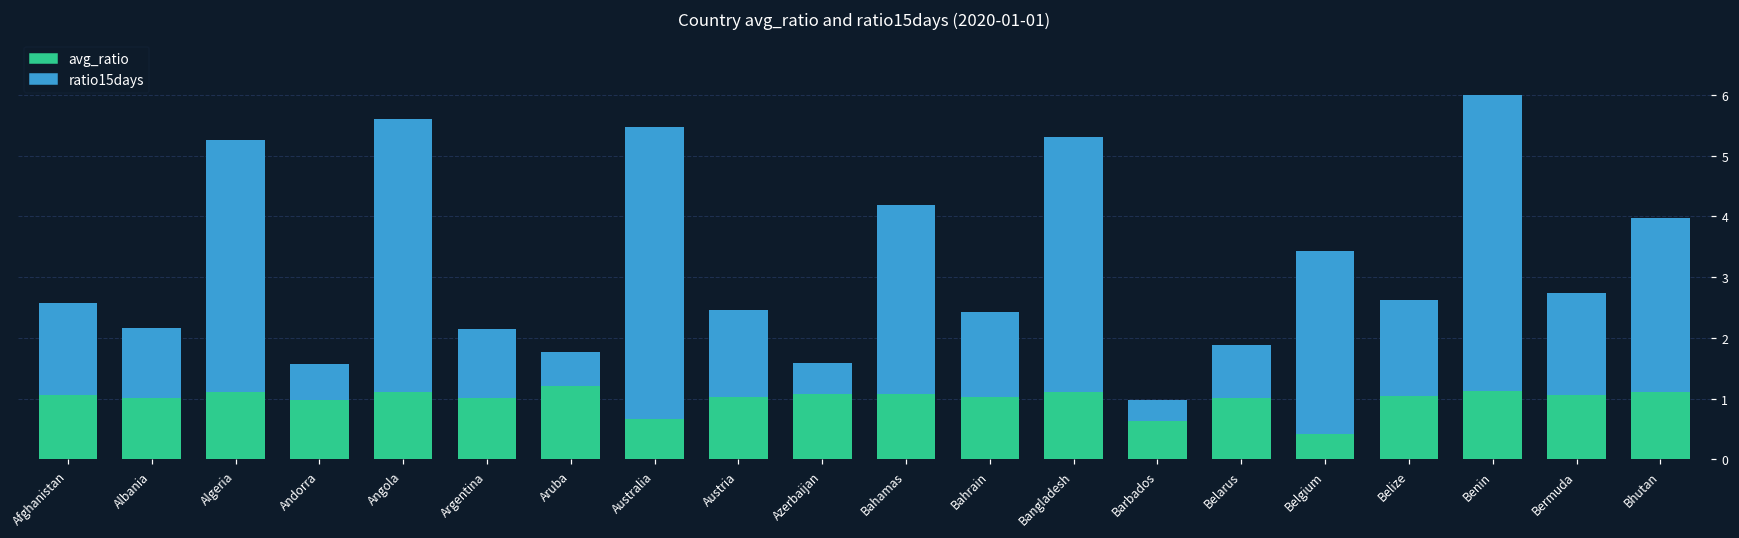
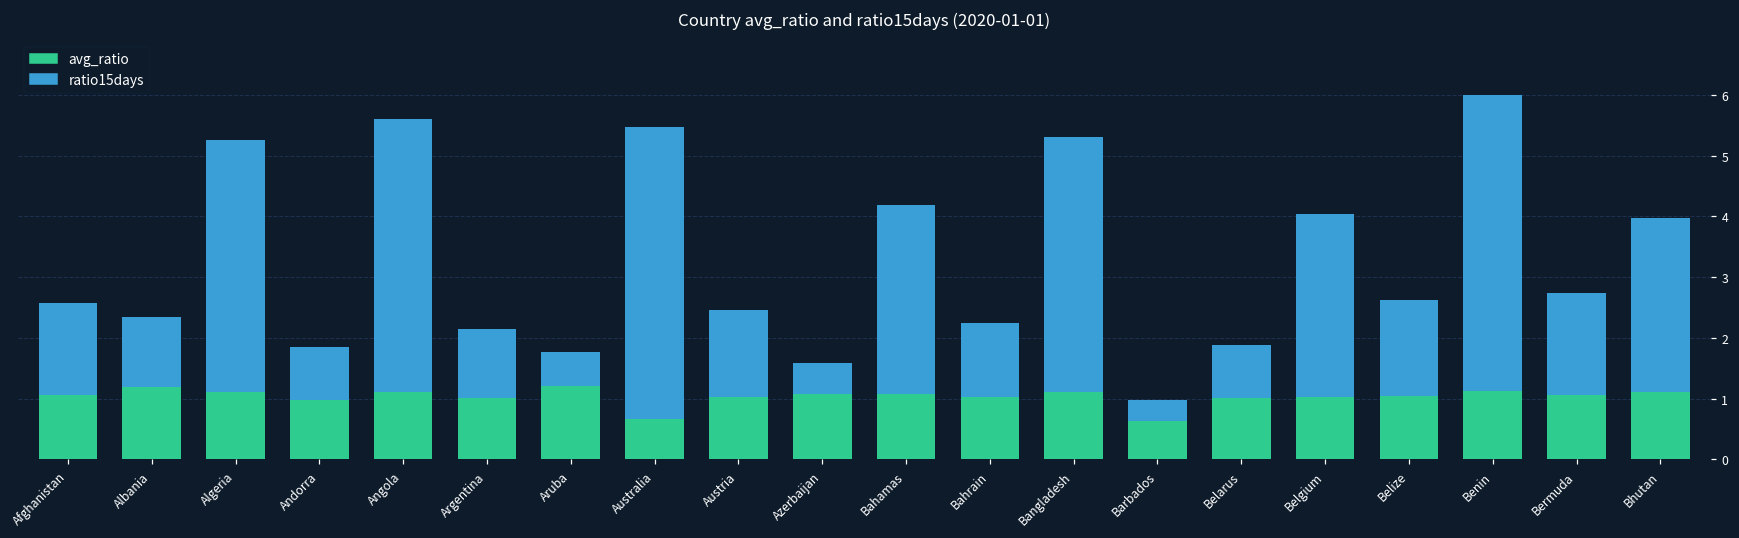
avg_ratio, Albania: 1.0 -> 1.2
ratio15days, Andorra: 0.6 -> 0.9
ratio15days, Bahrain: 1.4 -> 1.2
avg_ratio, Belgium: 0.4 -> 1.0
